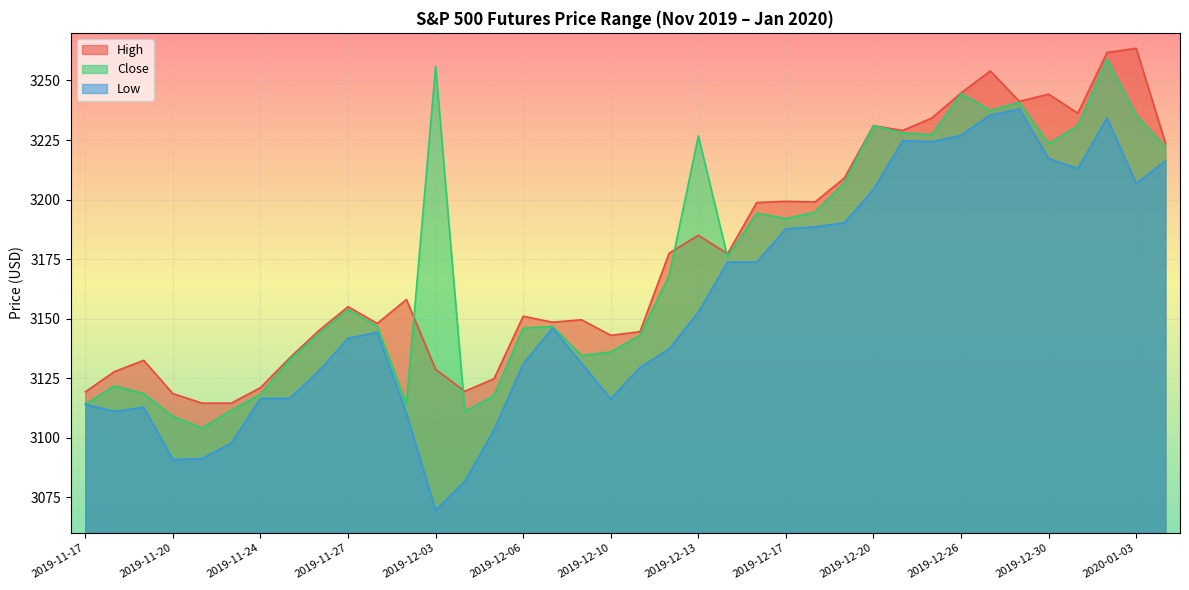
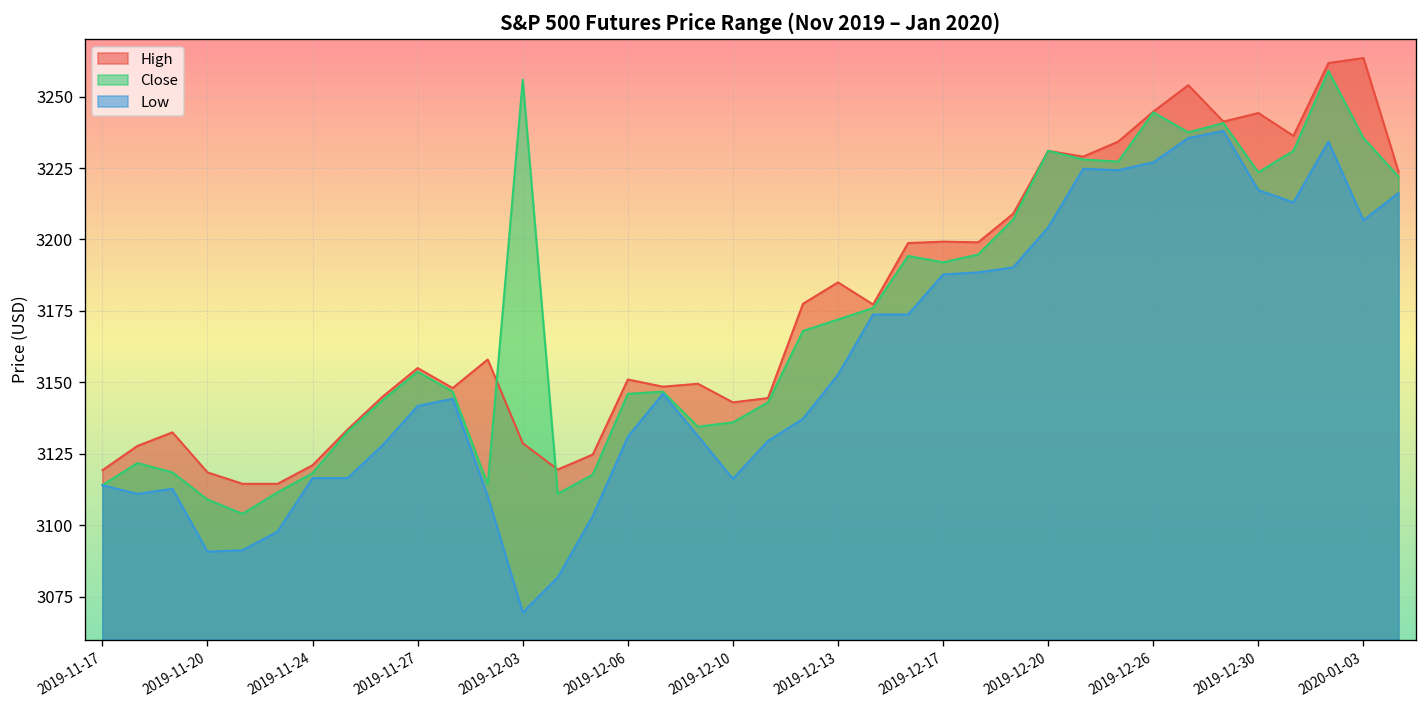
Close, 2019-12-13: 3227 -> 3172
